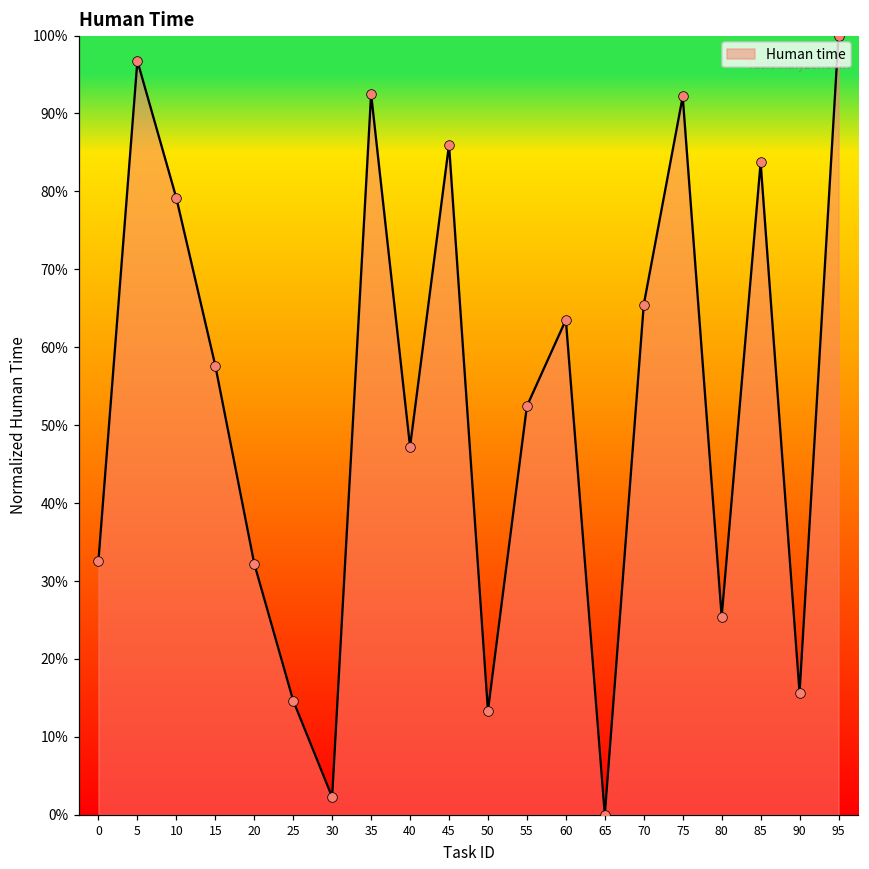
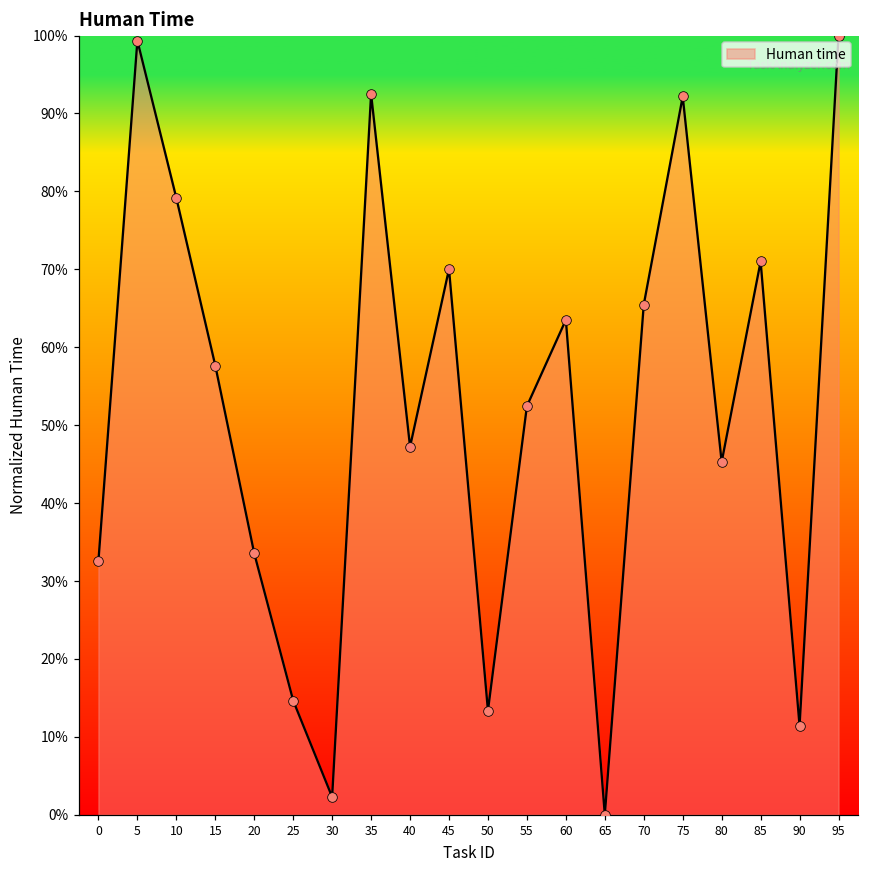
5: 97% -> 99%
20: 32% -> 34%
45: 86% -> 70%
80: 25% -> 45%
85: 84% -> 71%
90: 16% -> 11%
